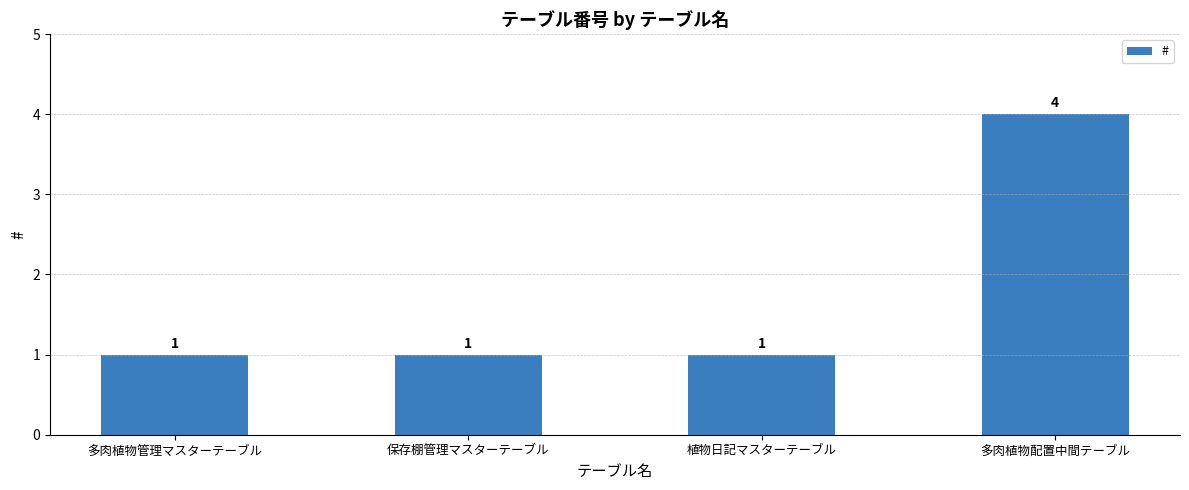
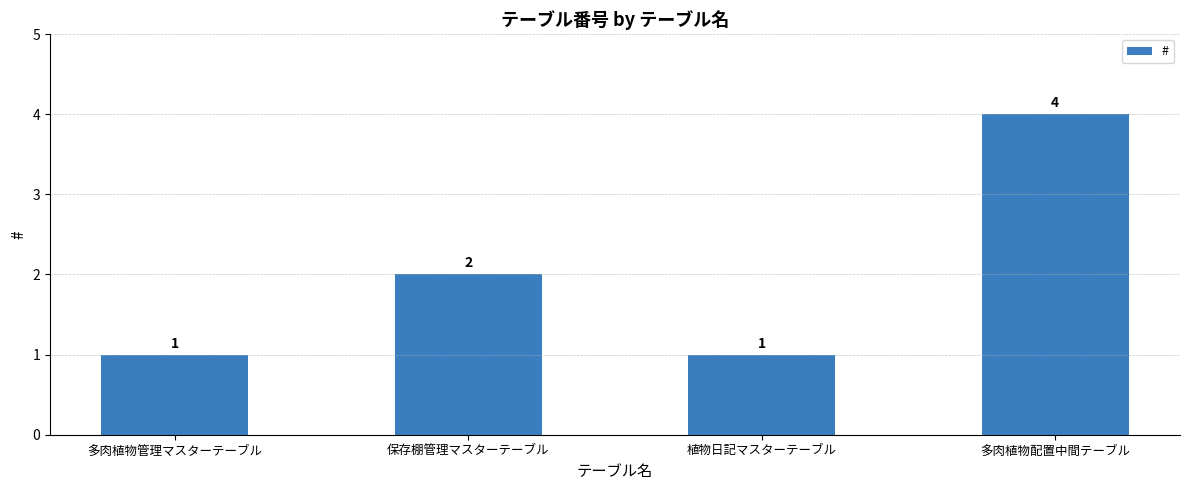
保存棚管理マスターテーブル: 1 -> 2
